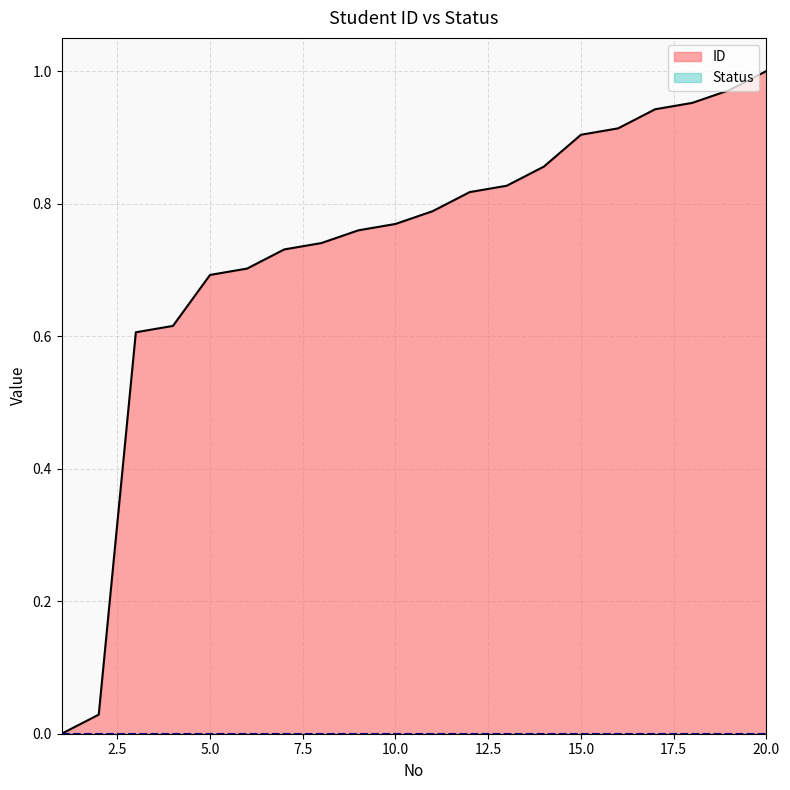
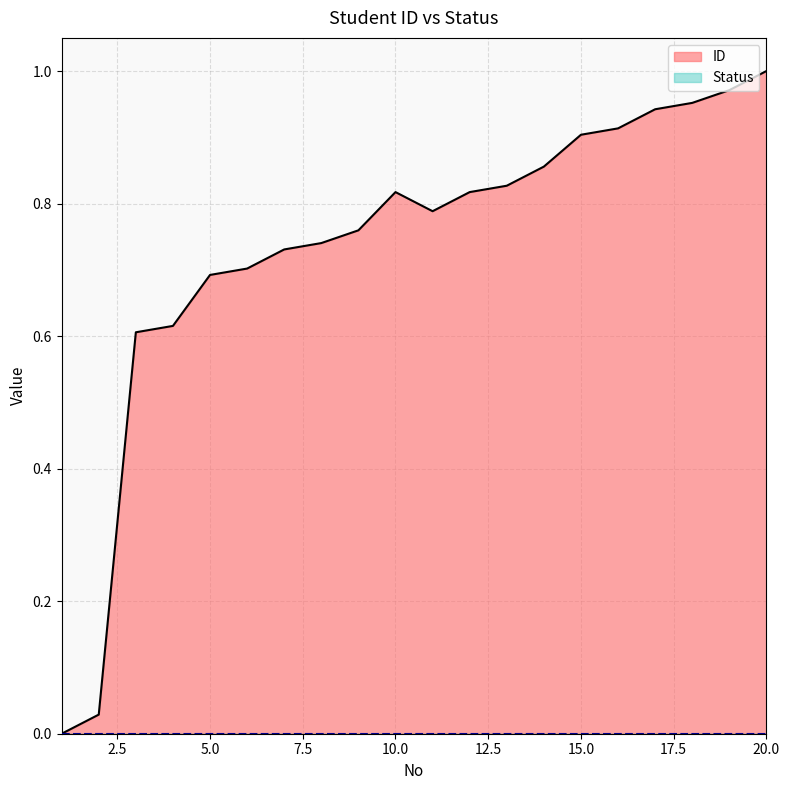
ID, 10.0: 0.77 -> 0.82
